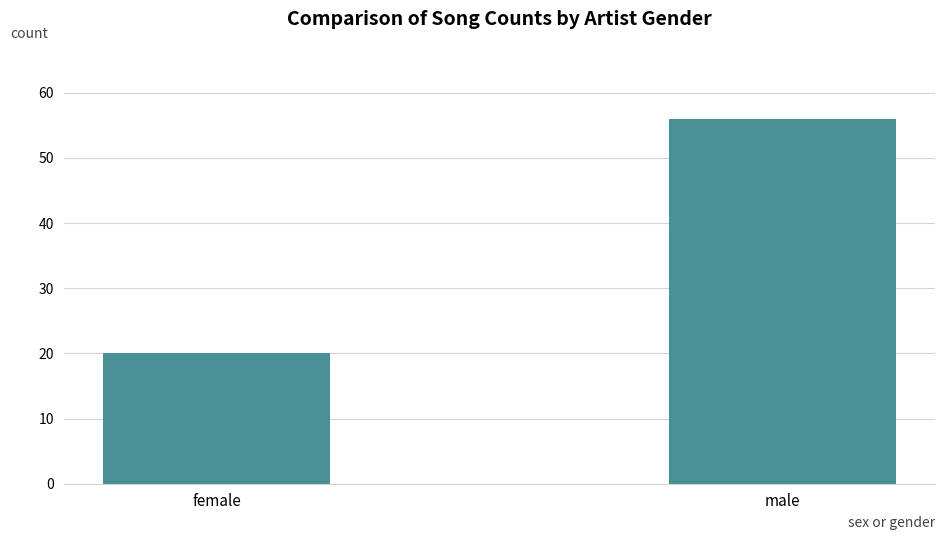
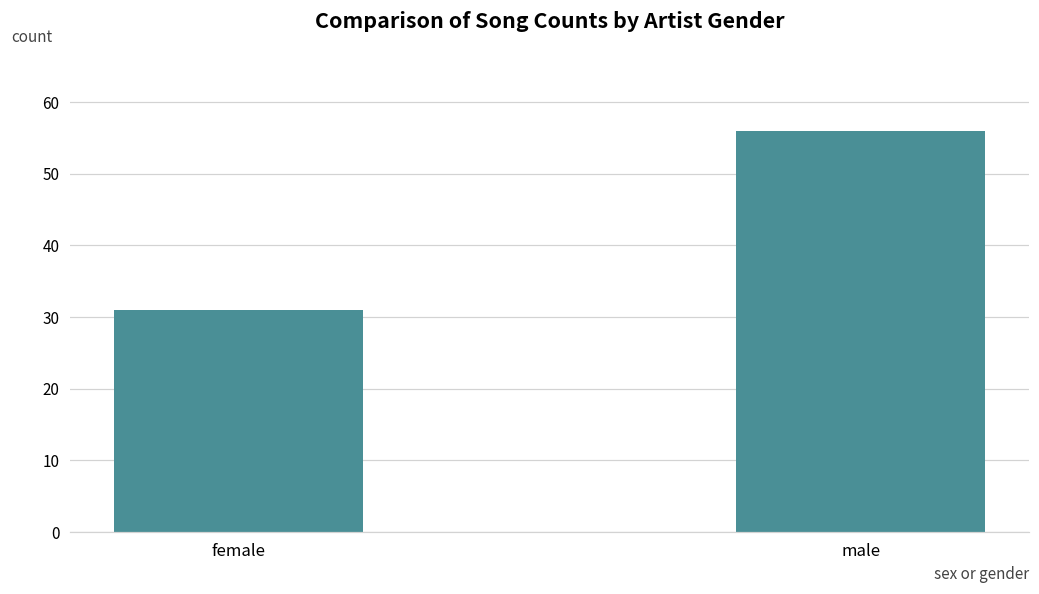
female: 20 -> 31
